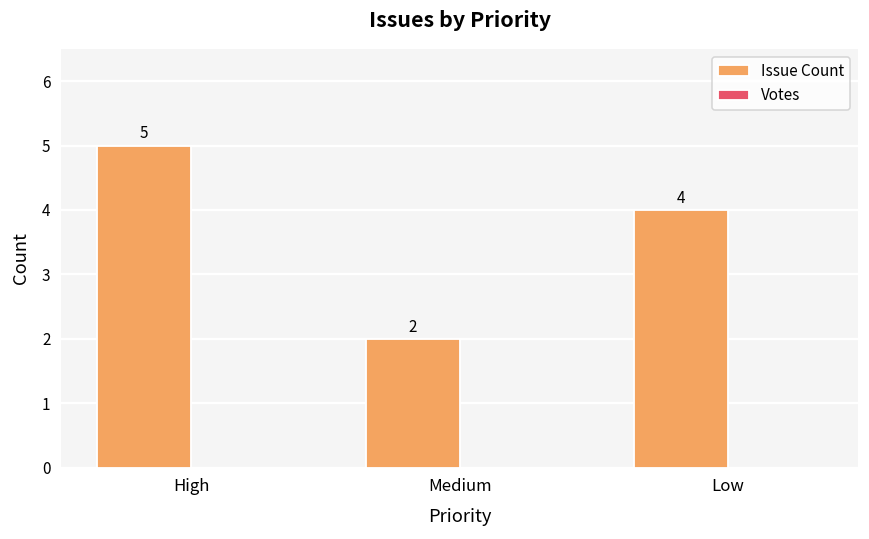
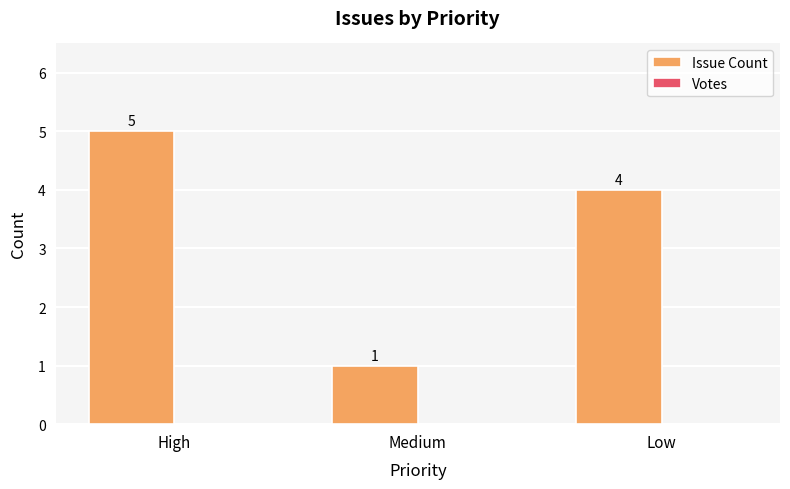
Issue Count, Medium: 2 -> 1
